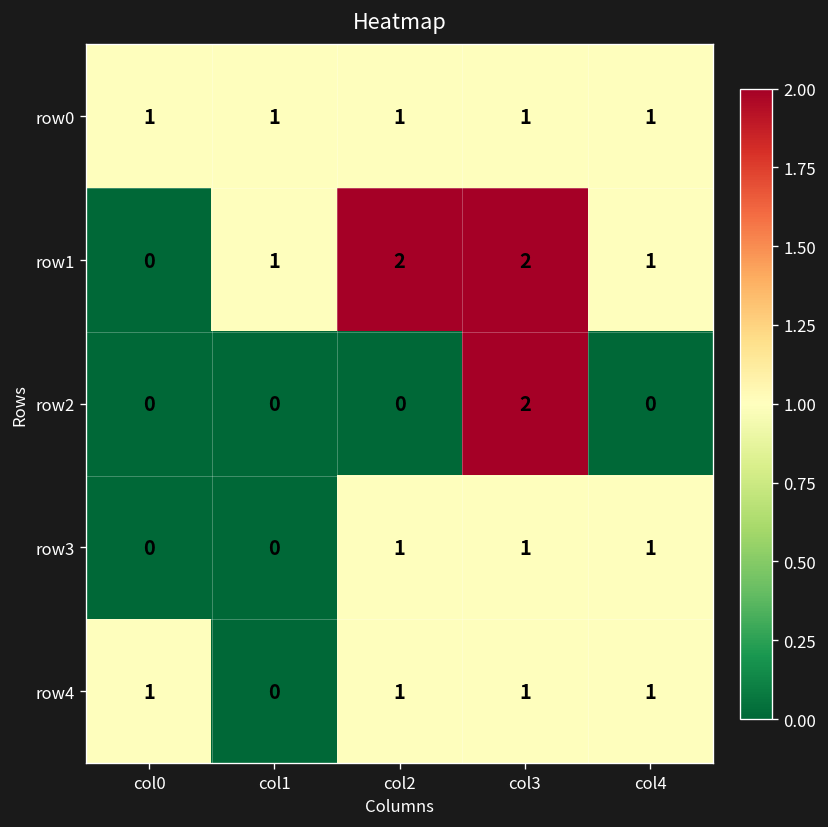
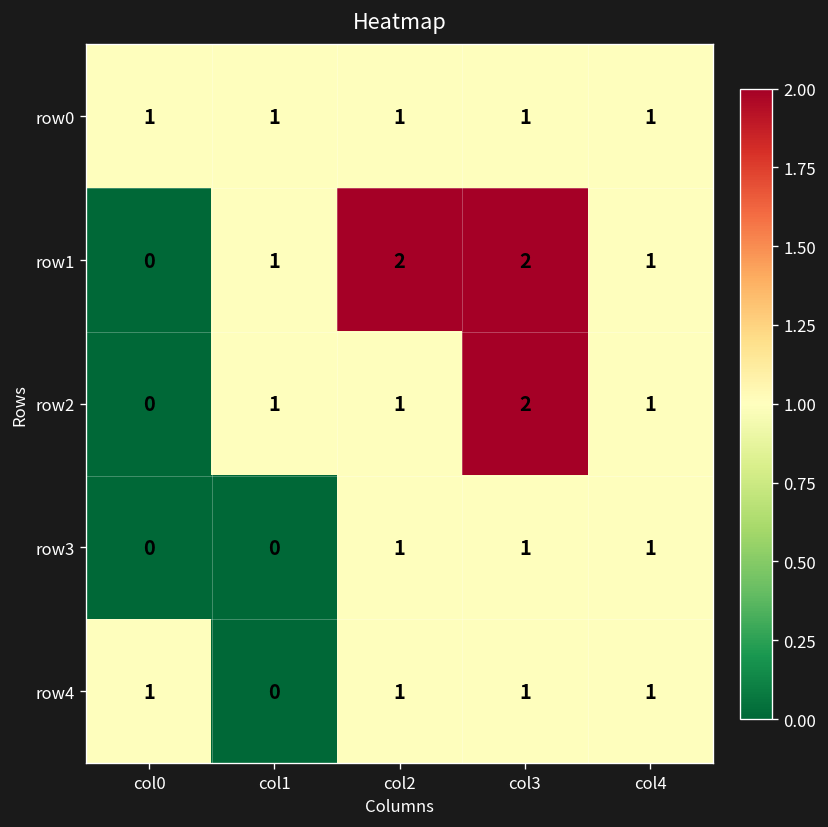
row2, col1: 0 -> 1
row2, col2: 0 -> 1
row2, col4: 0 -> 1
